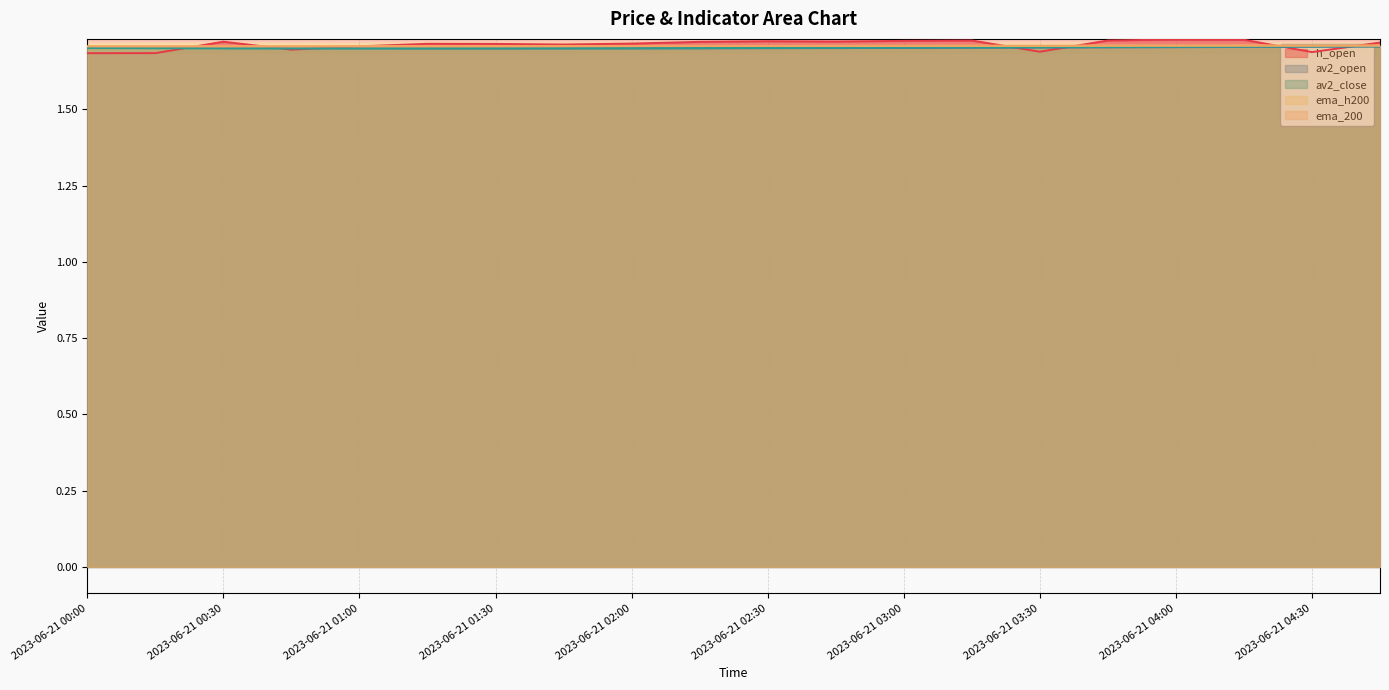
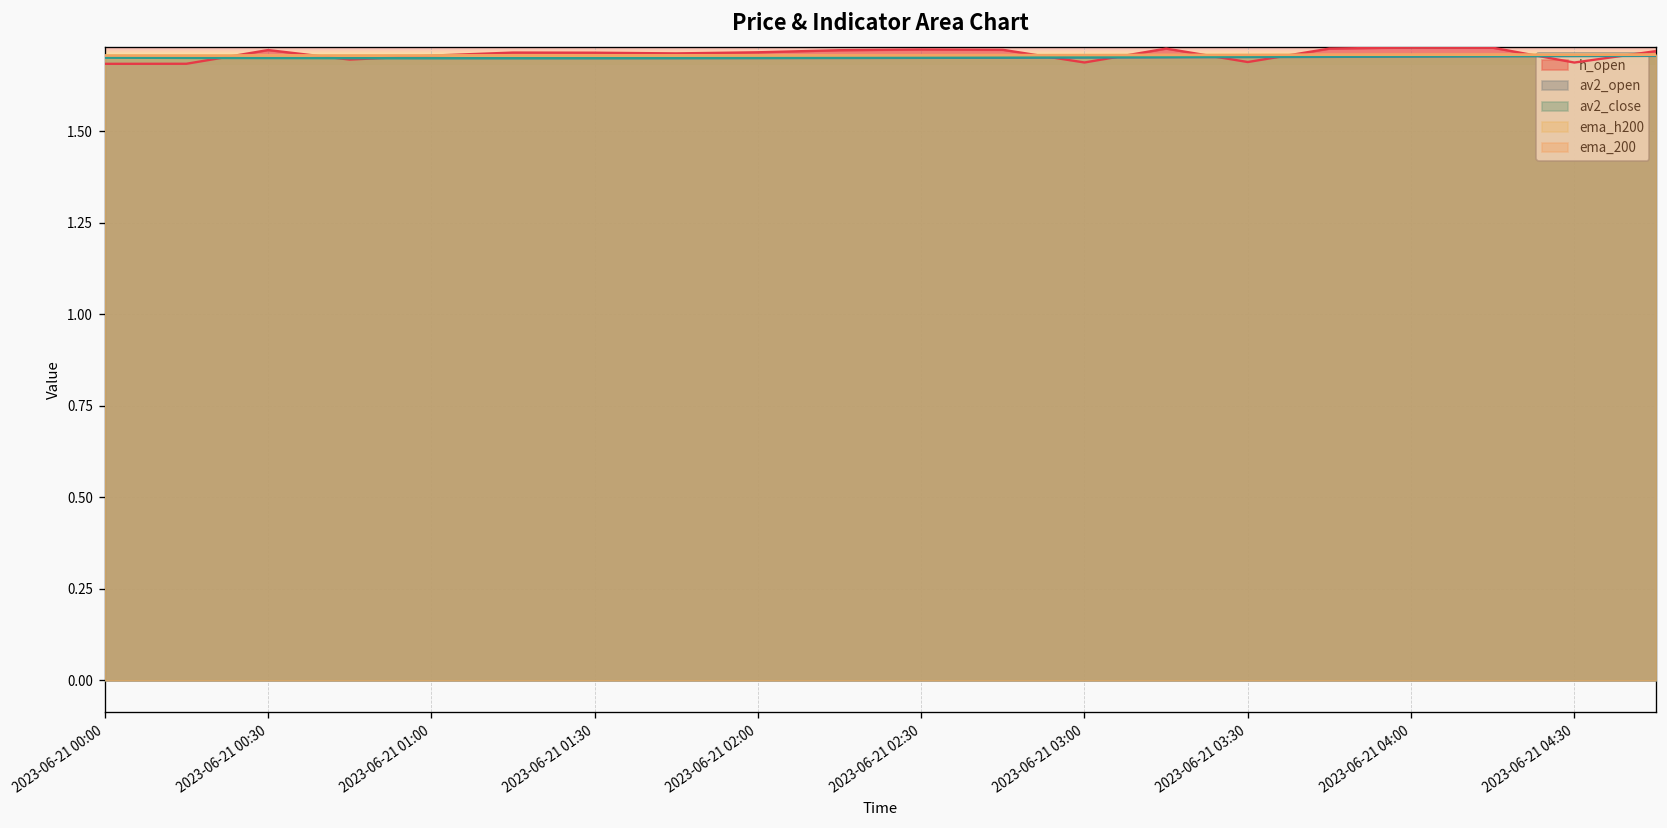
h_open, 2023-06-21 03:00: 1.72 -> 1.69
